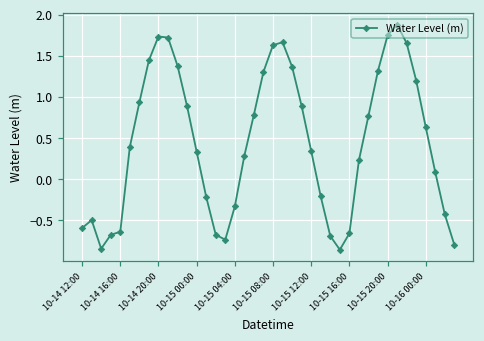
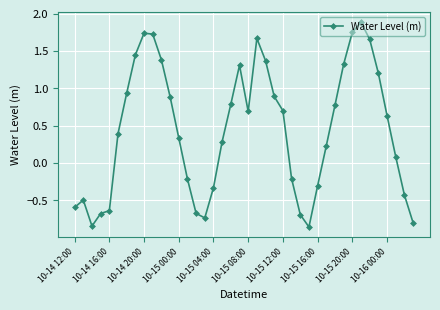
10-15 08:00: 1.6 -> 0.7
10-15 12:00: 0.3 -> 0.7
10-15 16:00: -0.7 -> -0.3
